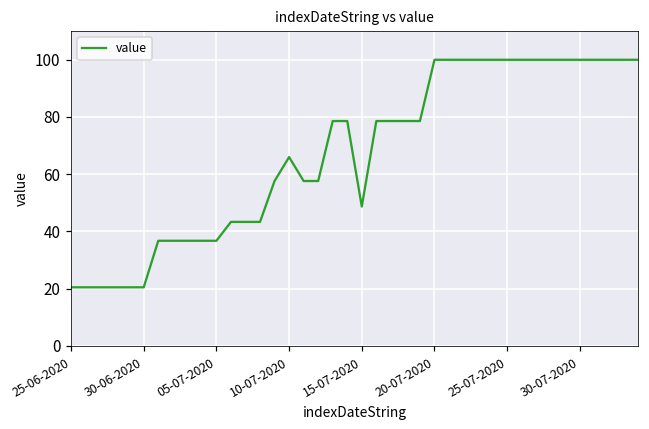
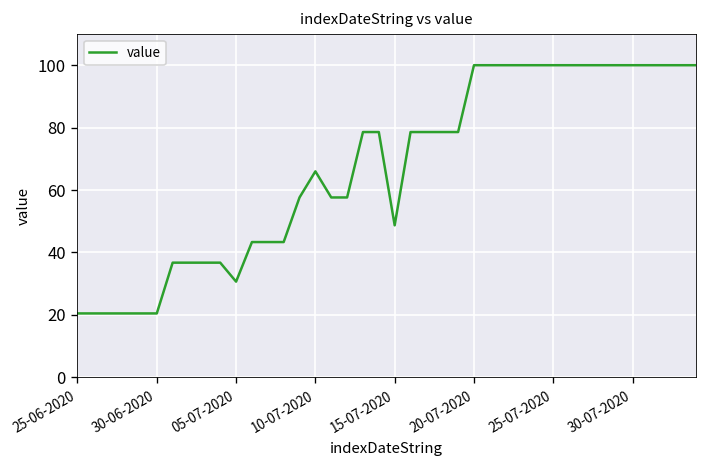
05-07-2020: 37 -> 31
